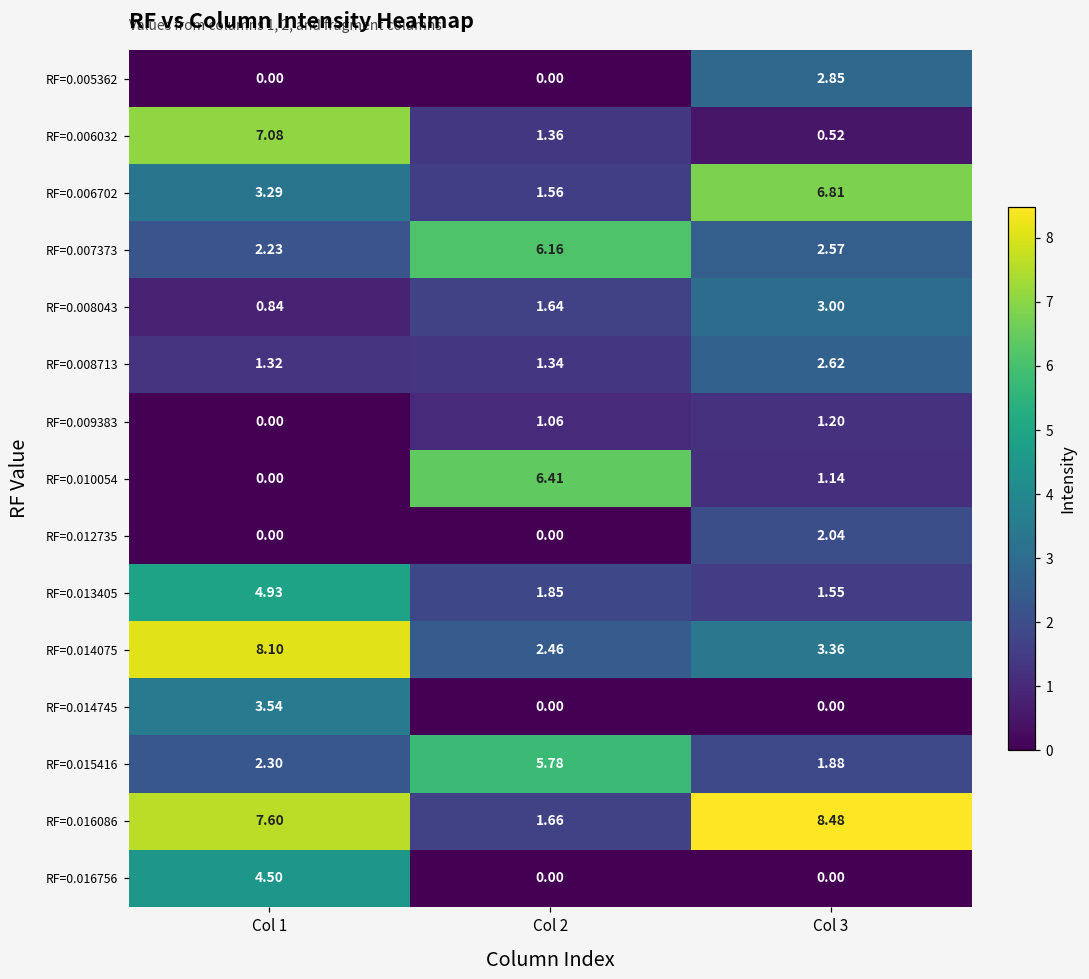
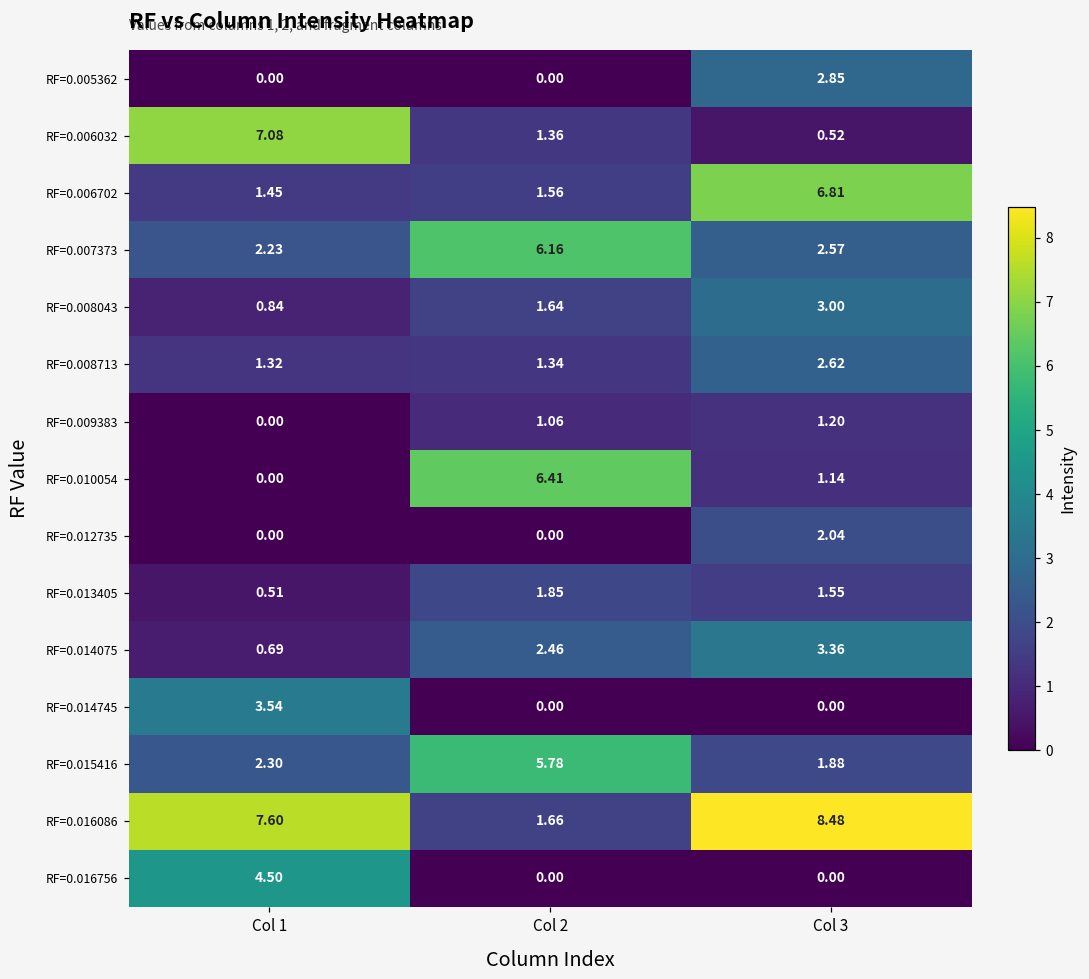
RF=0.006702, Col 1: 3.29 -> 1.45
RF=0.013405, Col 1: 4.93 -> 0.51
RF=0.014075, Col 1: 8.10 -> 0.69
